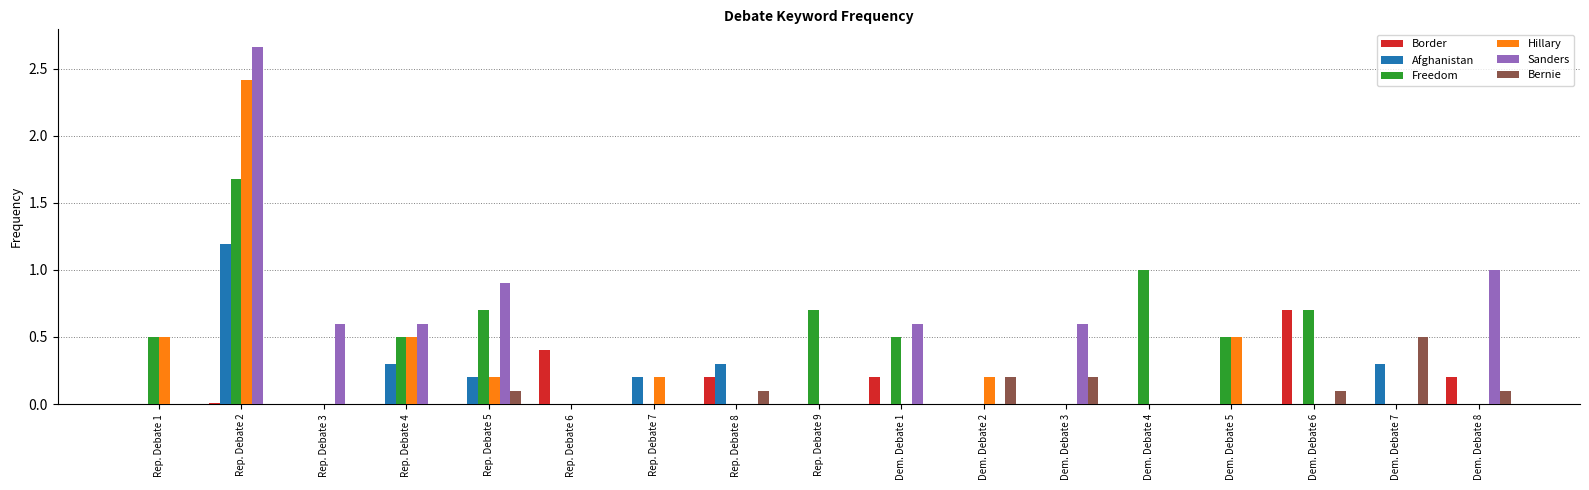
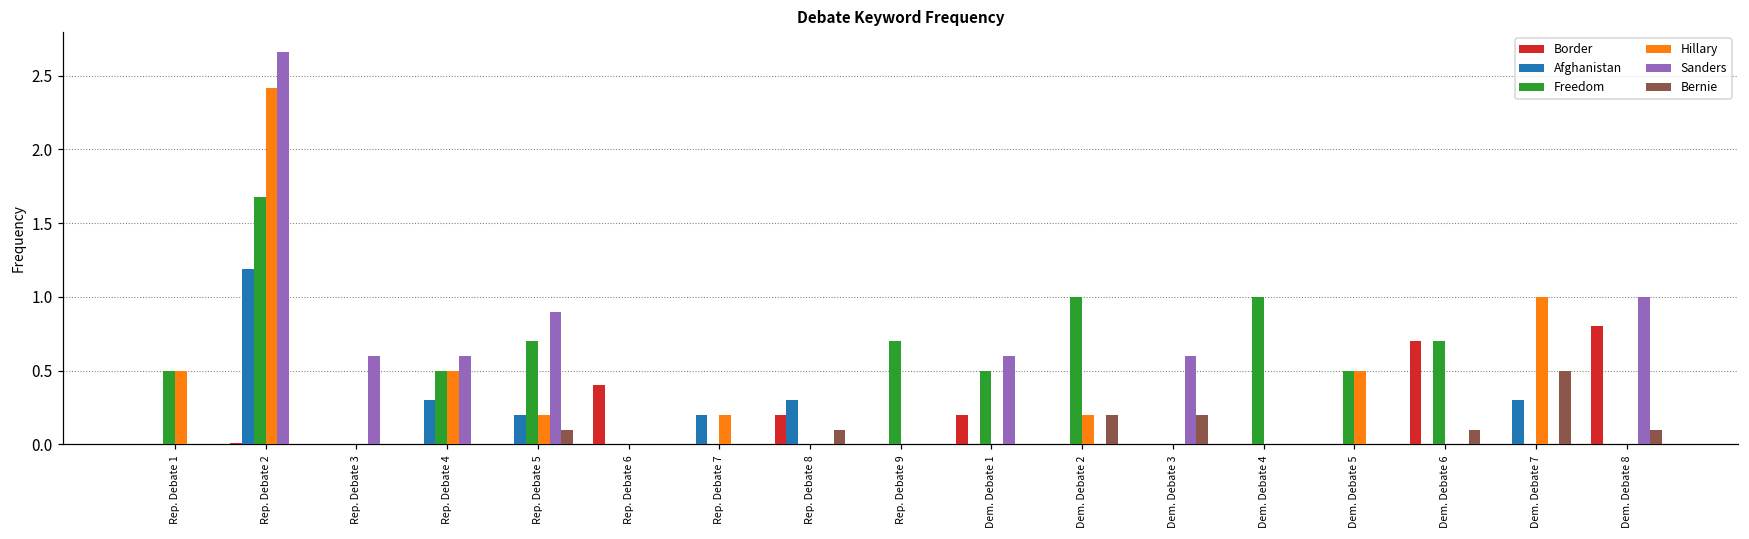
Freedom, Dem. Debate 2: 0 -> 1
Hillary, Dem. Debate 7: 0 -> 1
Border, Dem. Debate 8: 0.2 -> 0.8
